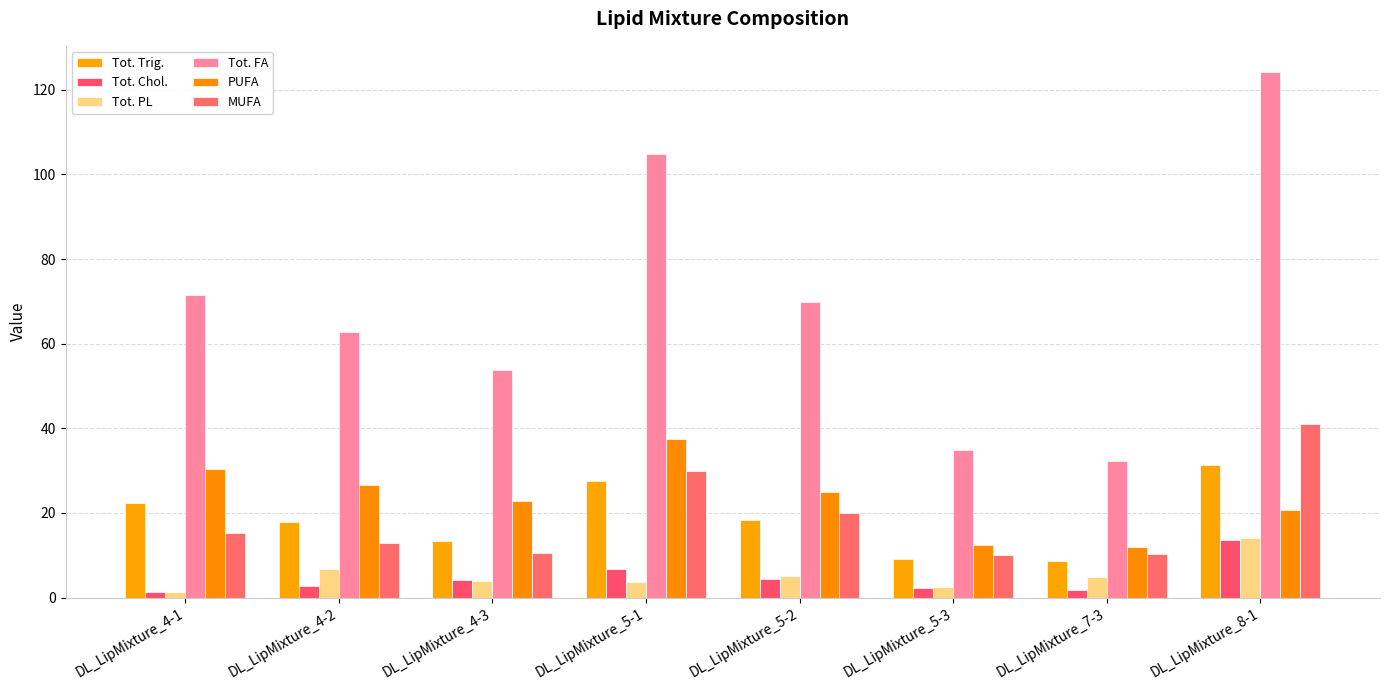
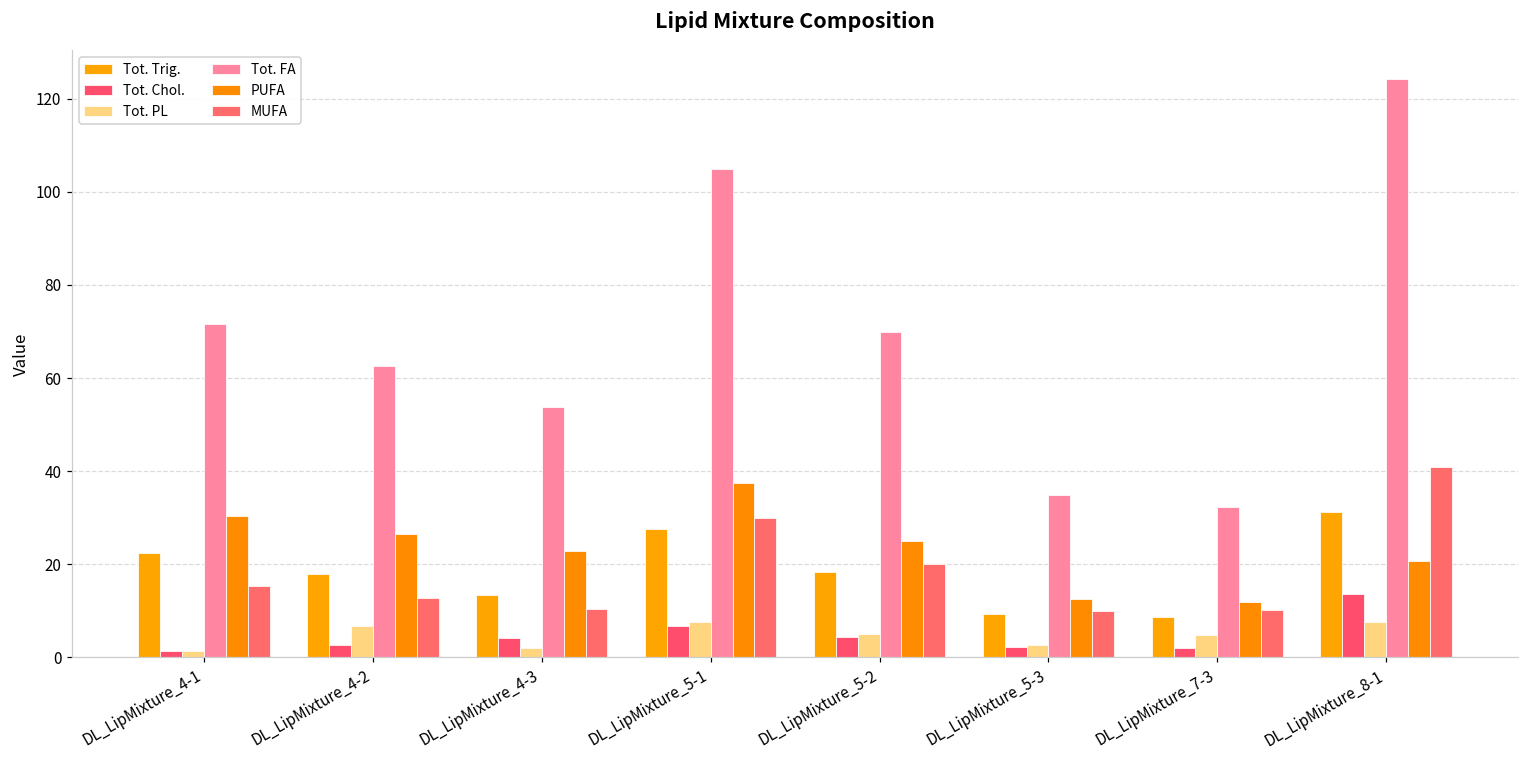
Tot. PL, DL_LipMixture_4-3: 4 -> 2
Tot. PL, DL_LipMixture_5-1: 4 -> 8
Tot. PL, DL_LipMixture_8-1: 14 -> 8
